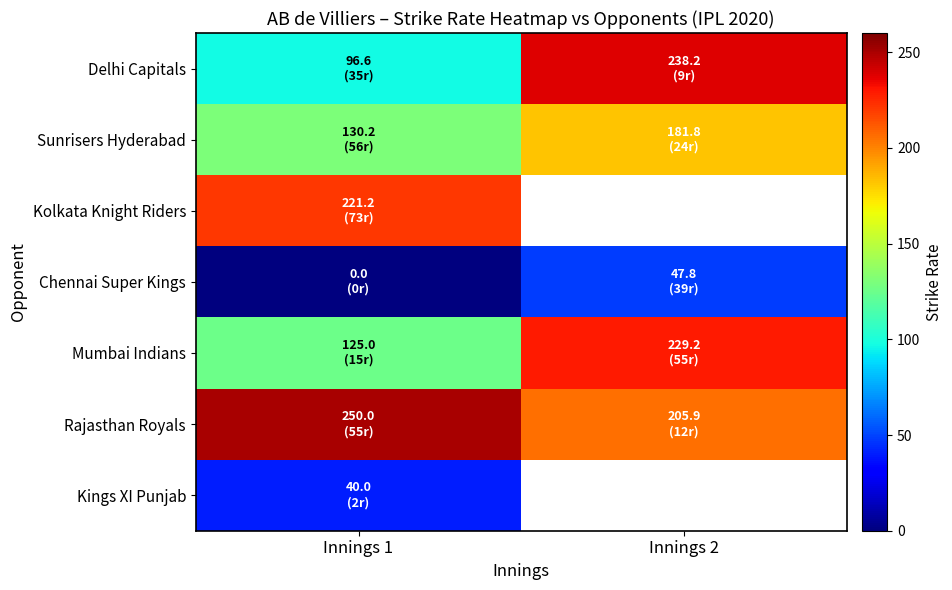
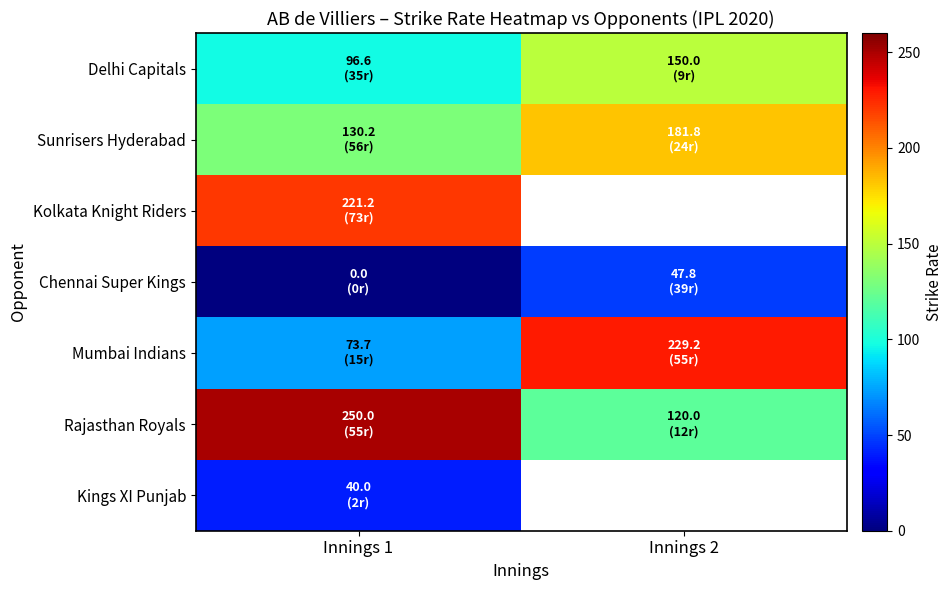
Delhi Capitals, Innings 2: 238.2 -> 150.0
Mumbai Indians, Innings 1: 125.0 -> 73.7
Rajasthan Royals, Innings 2: 205.9 -> 120.0
